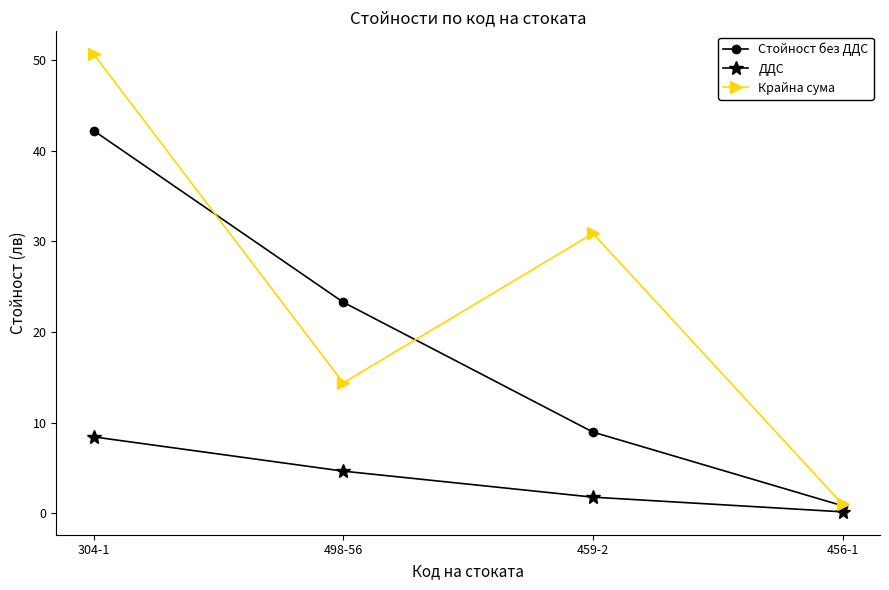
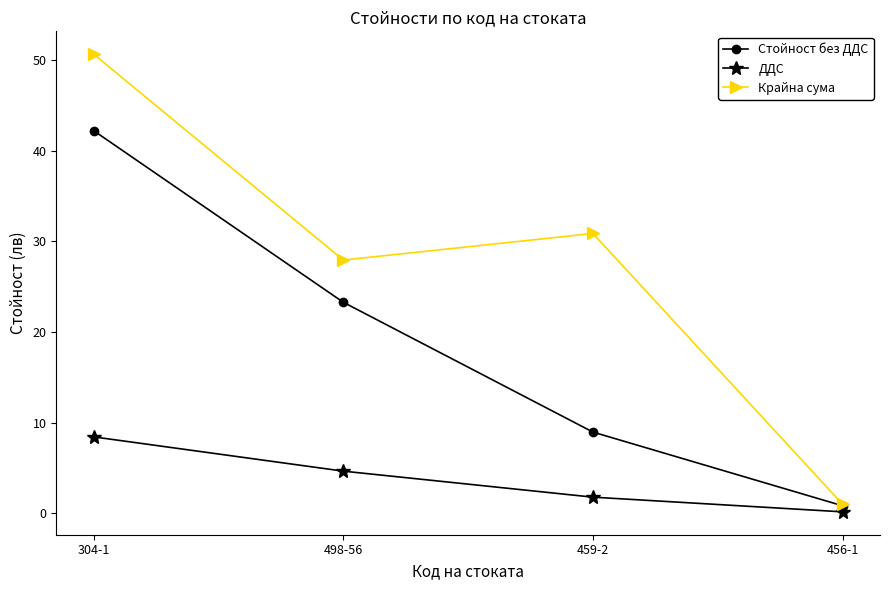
Крайна сума, 498-56: 14 -> 28
